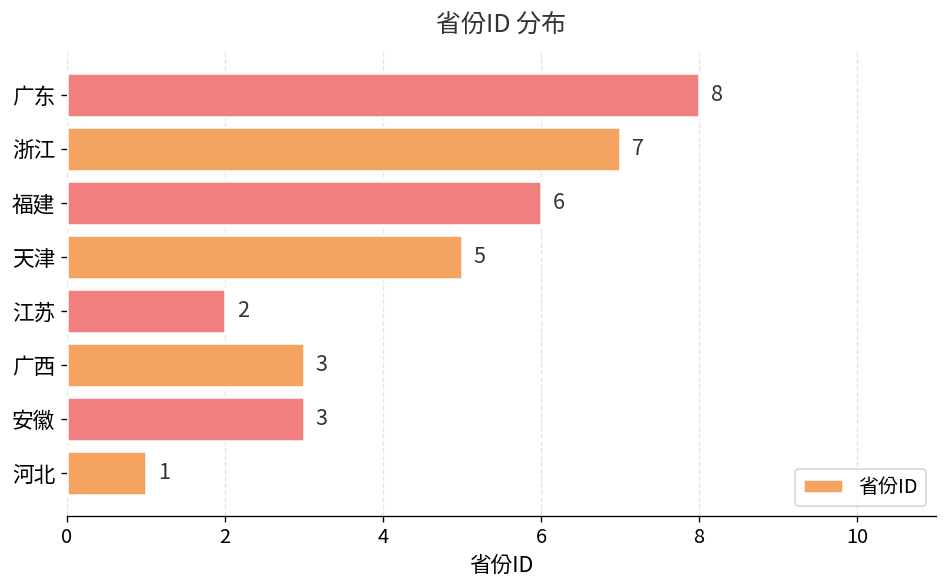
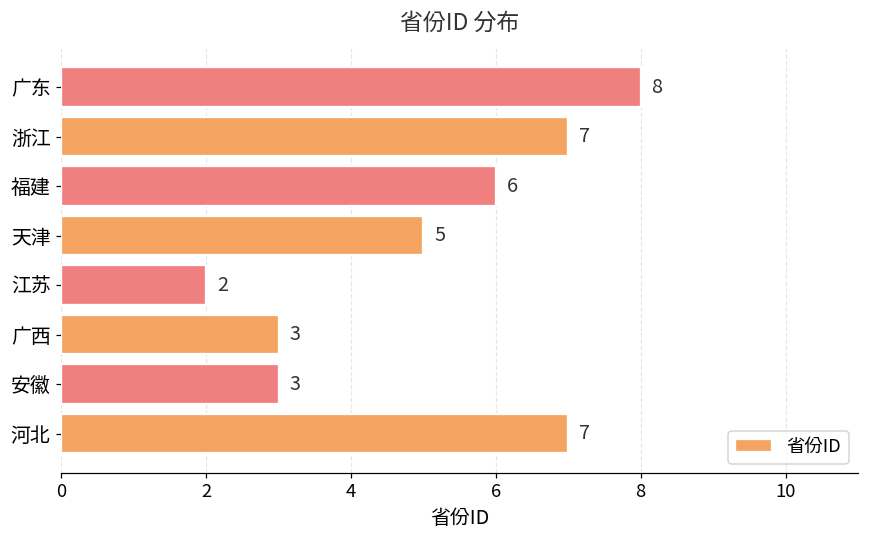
河北: 1 -> 7
